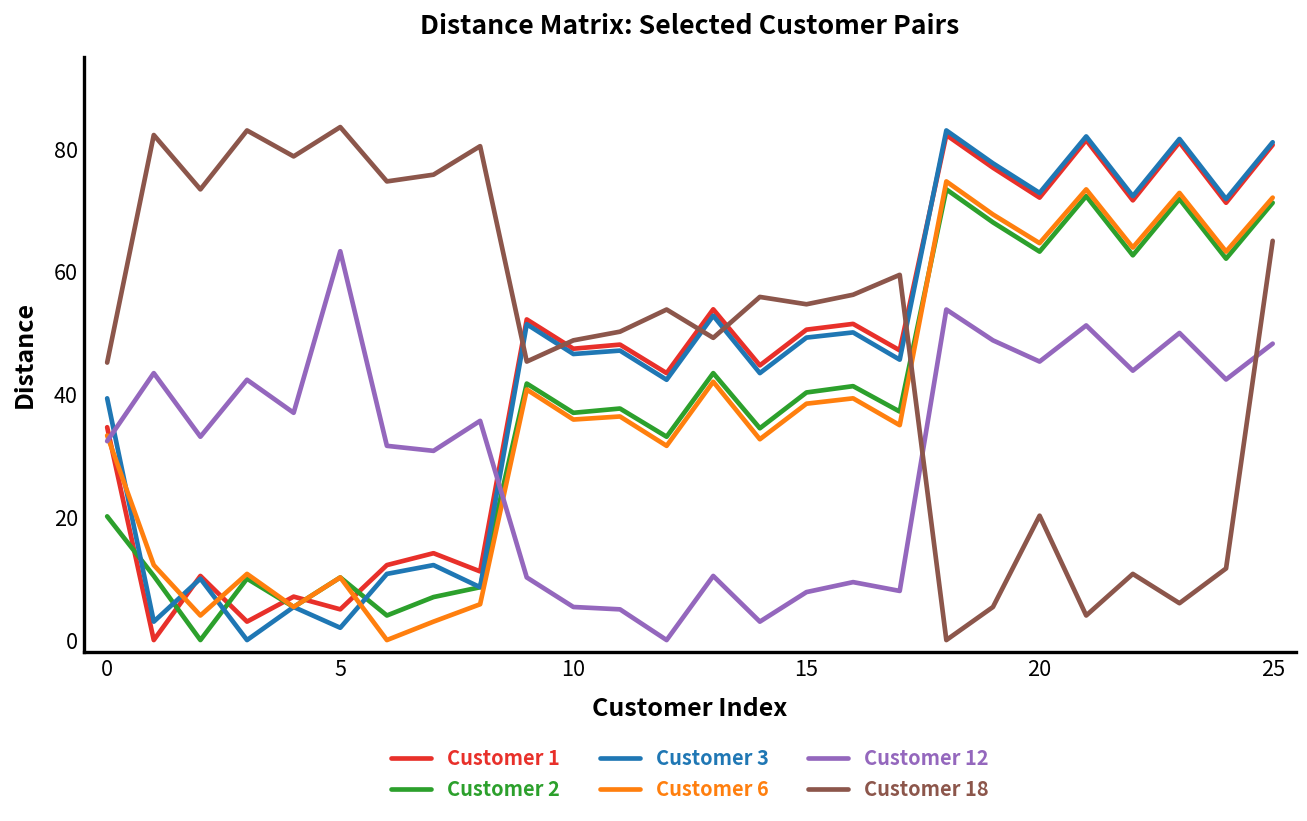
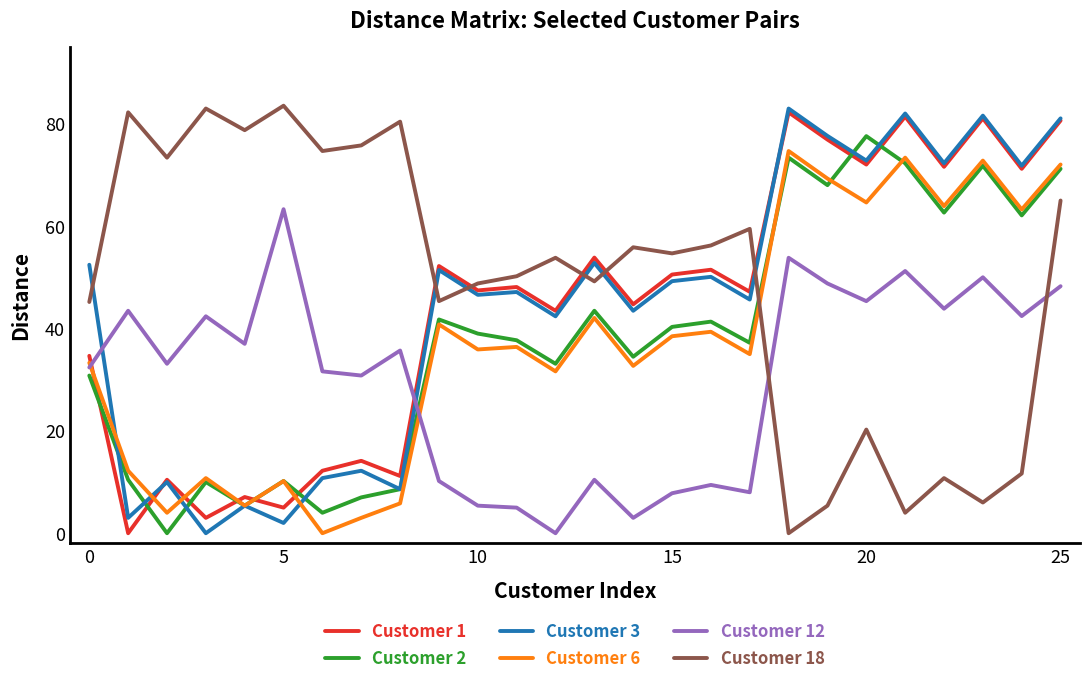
Customer 2, 0: 20 -> 31
Customer 3, 0: 39 -> 52
Customer 2, 10: 37 -> 39
Customer 2, 20: 63 -> 78
